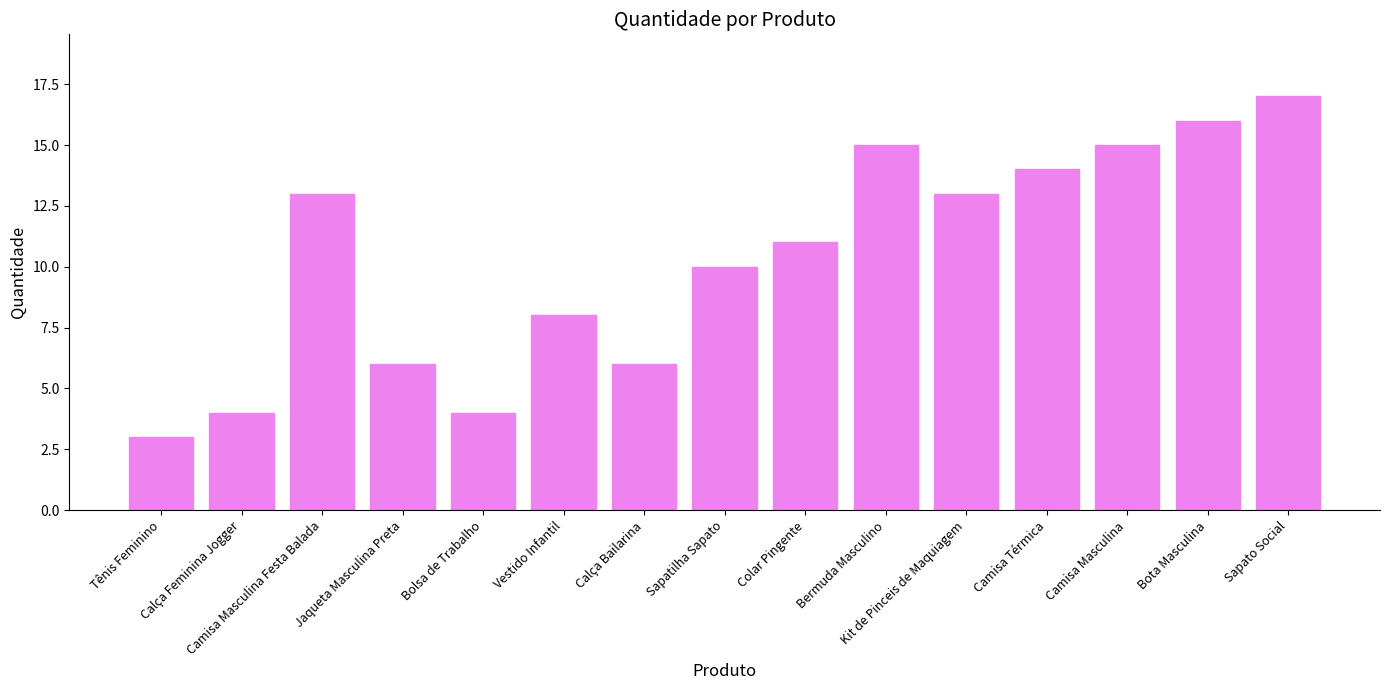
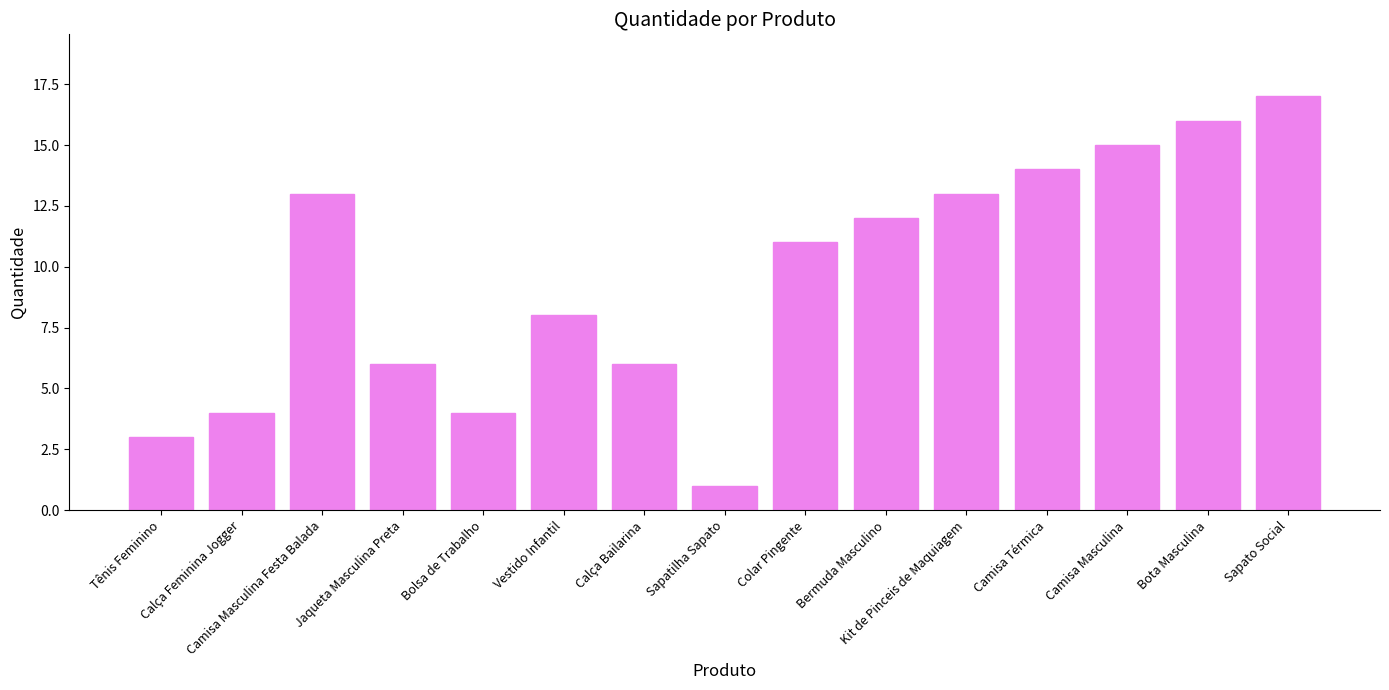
Sapatilha Sapato: 10 -> 1
Bermuda Masculino: 15 -> 12
